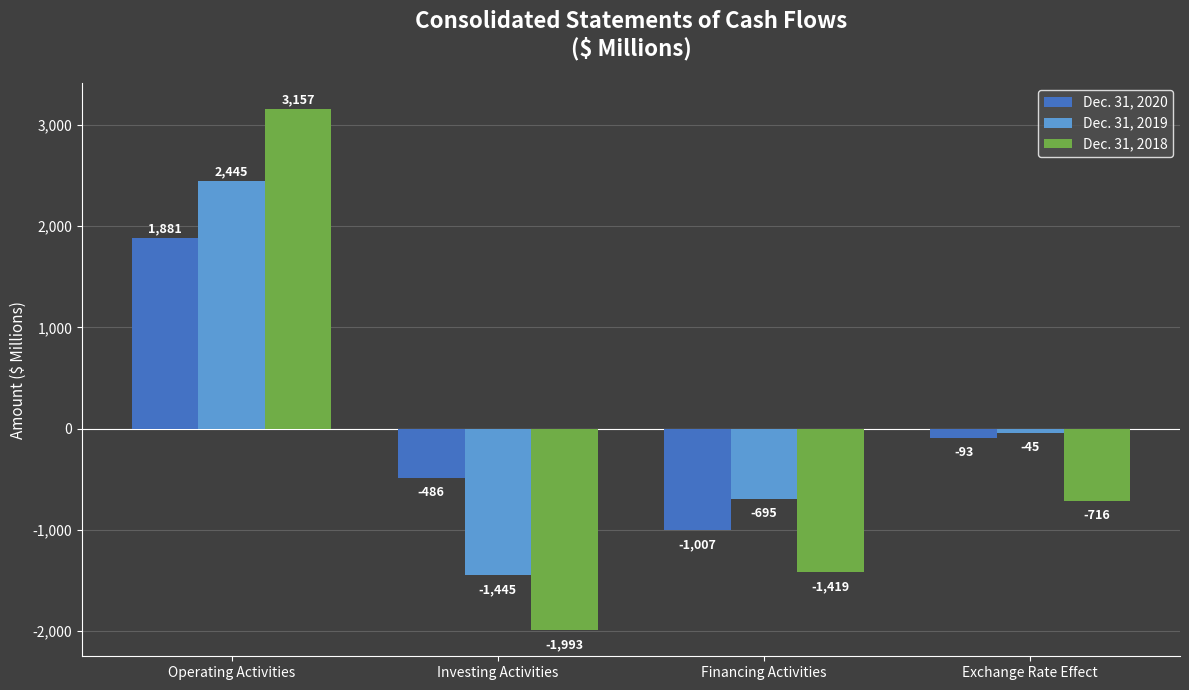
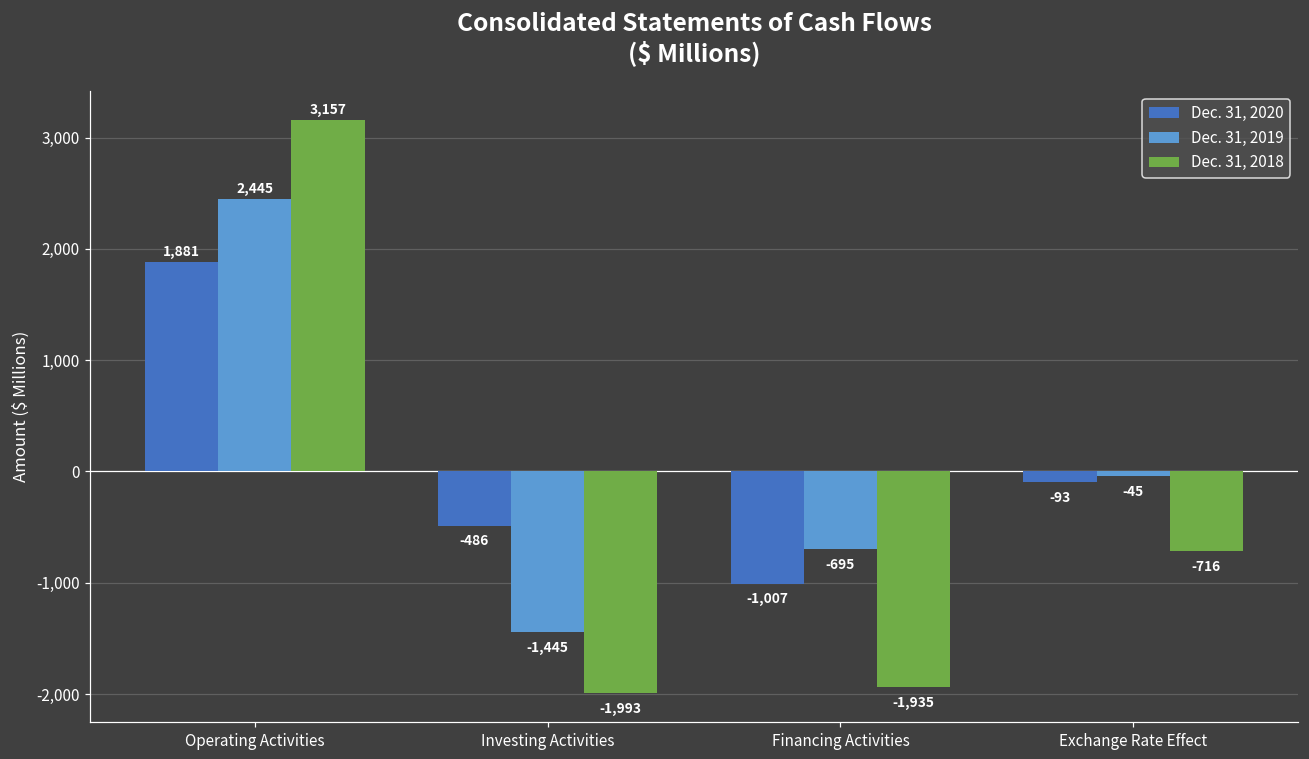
Dec. 31, 2018, Financing Activities: -1,419 -> -1,935
